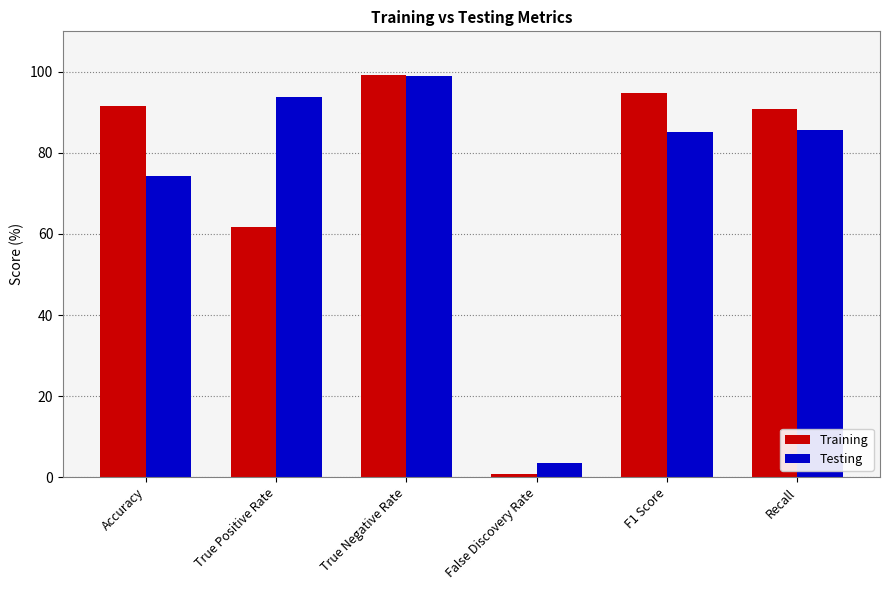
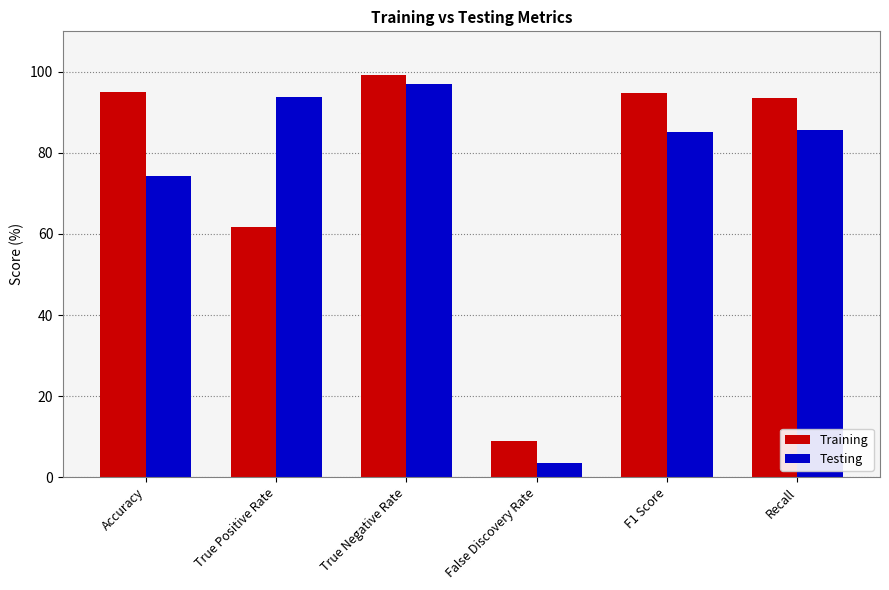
Training, Accuracy: 92 -> 95
Testing, True Negative Rate: 99 -> 97
Training, False Discovery Rate: 1 -> 9
Training, Recall: 91 -> 94
